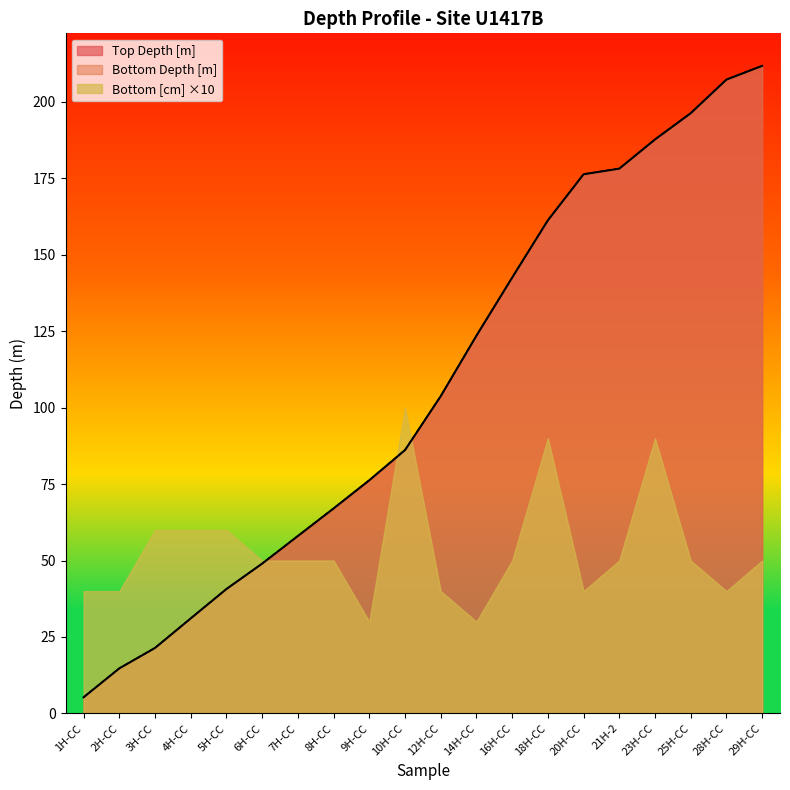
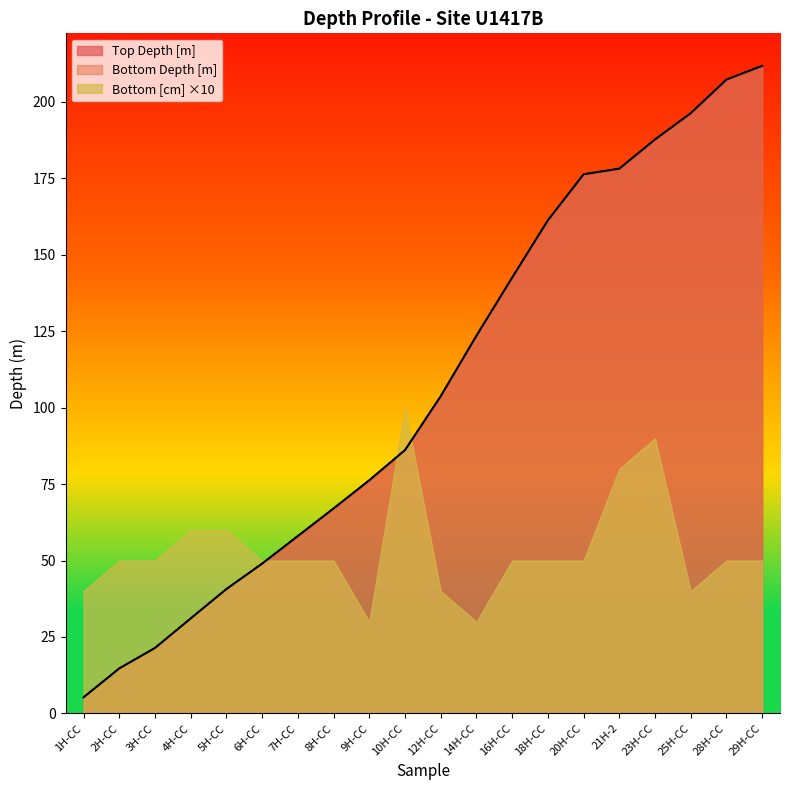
Bottom [cm] ×10, 2H-CC: 40 -> 50
Bottom [cm] ×10, 3H-CC: 60 -> 50
Bottom [cm] ×10, 18H-CC: 90 -> 50
Bottom [cm] ×10, 20H-CC: 40 -> 50
Bottom [cm] ×10, 21H-2: 50 -> 80
Bottom [cm] ×10, 25H-CC: 50 -> 40
Bottom [cm] ×10, 28H-CC: 40 -> 50
